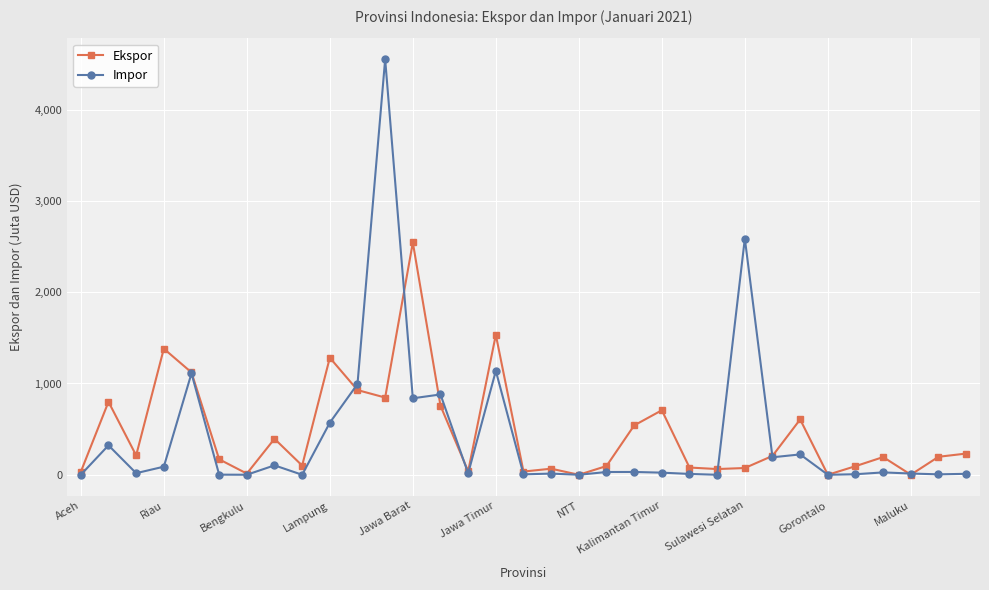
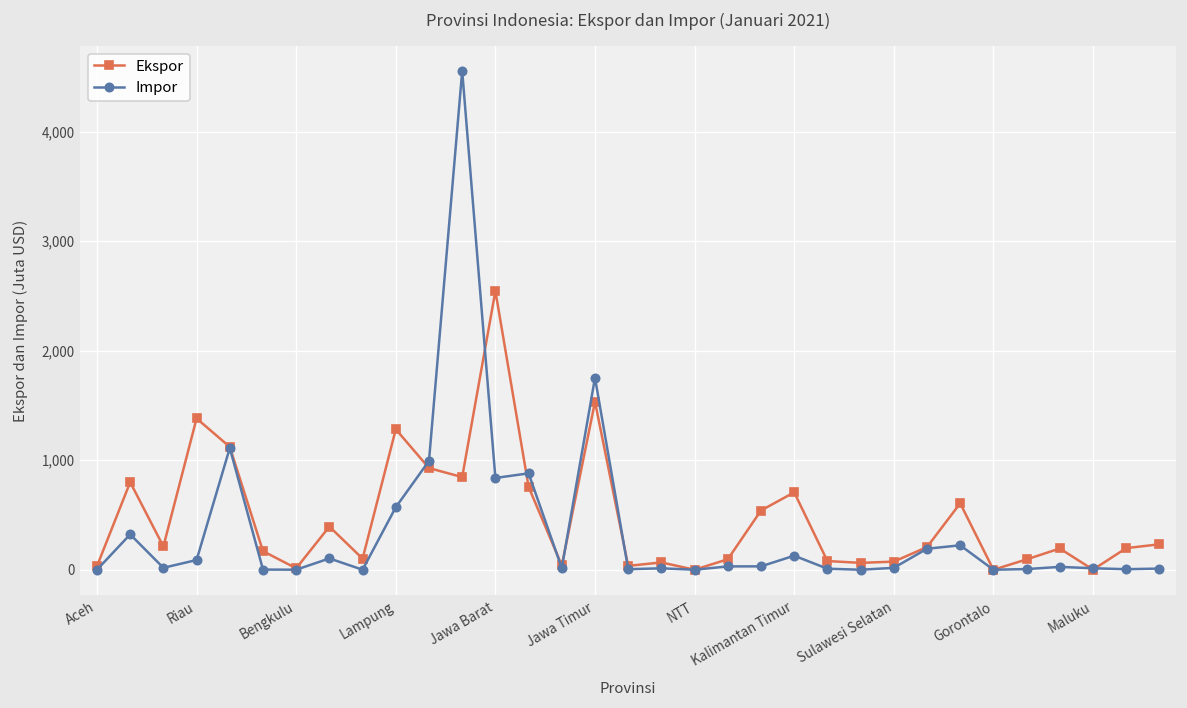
Impor, Jawa Timur: 1,100 -> 1,800
Impor, Kalimantan Timur: 0 -> 100
Impor, Sulawesi Selatan: 2,600 -> 0
